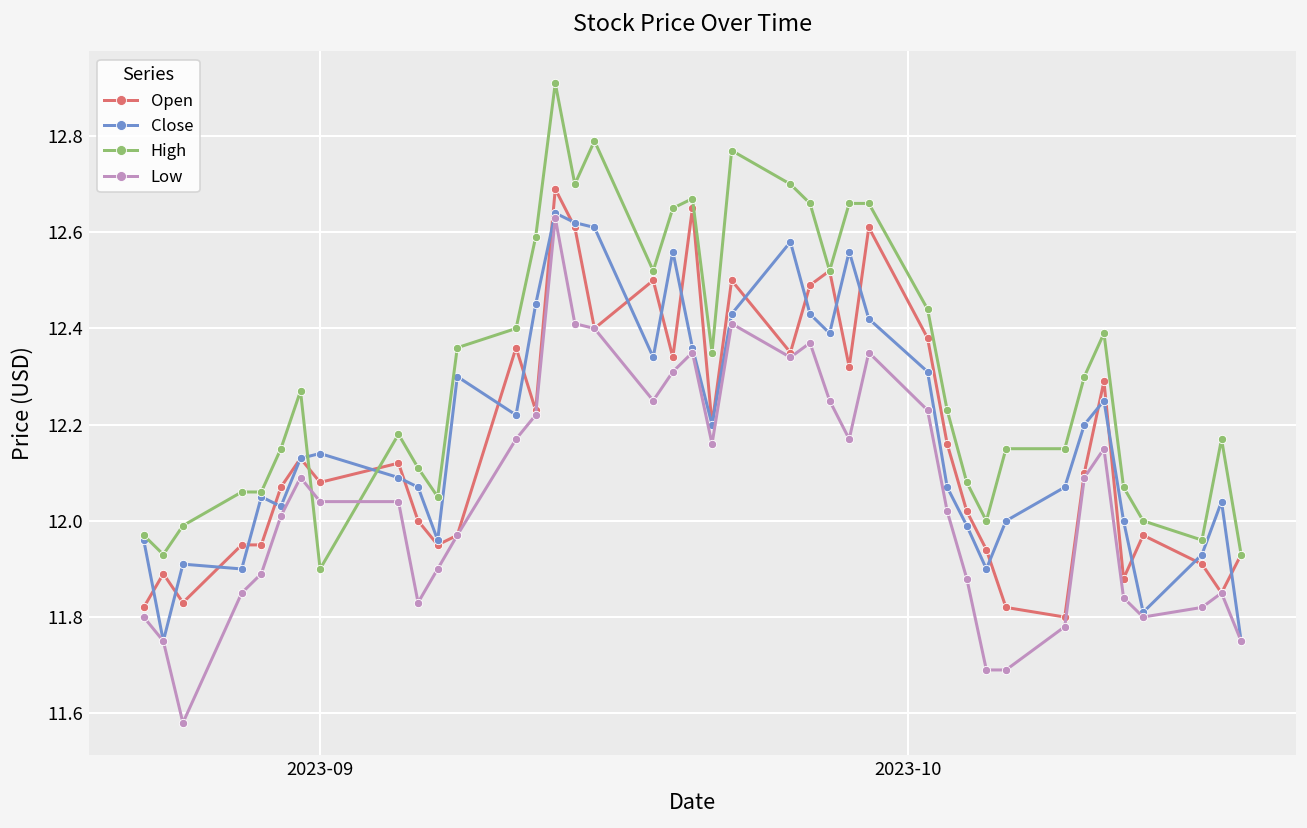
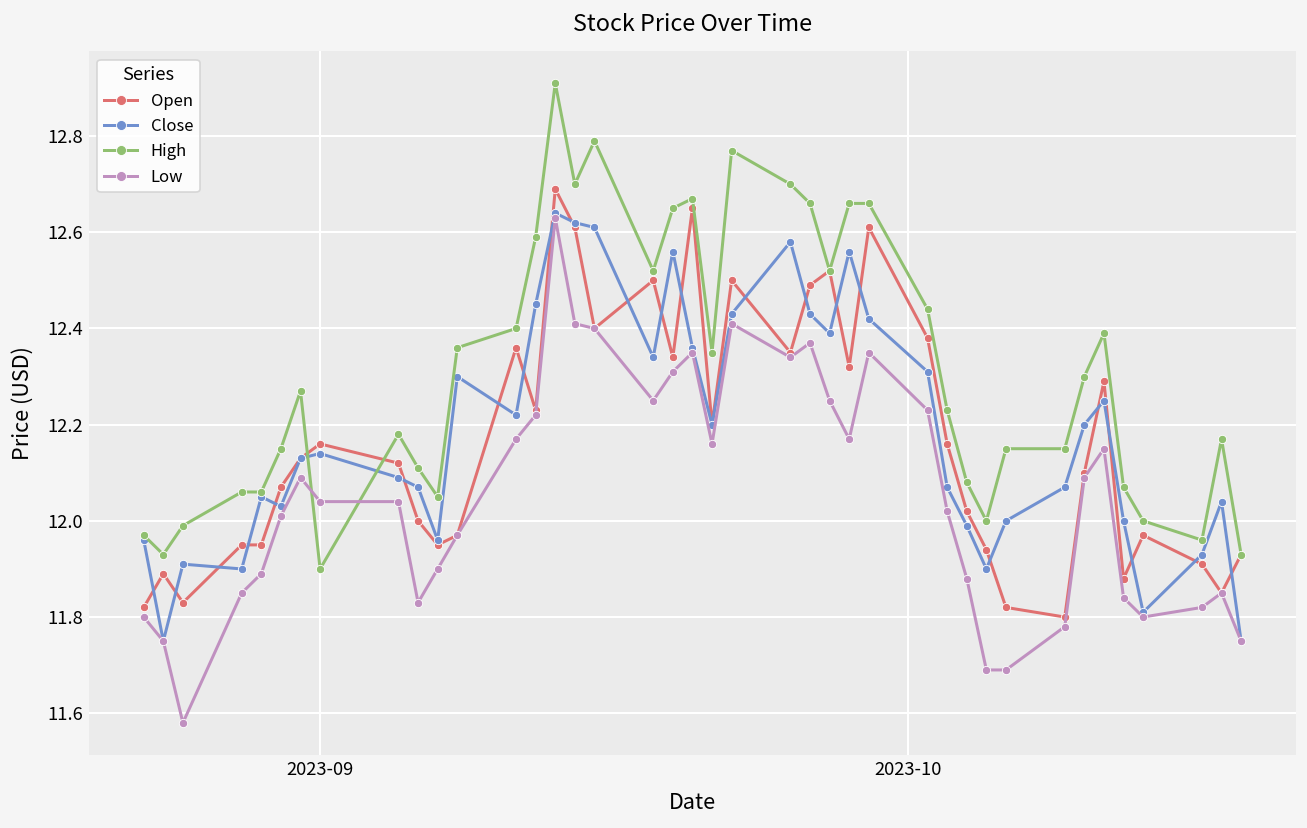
Open, 2023-09: 12.08 -> 12.16
